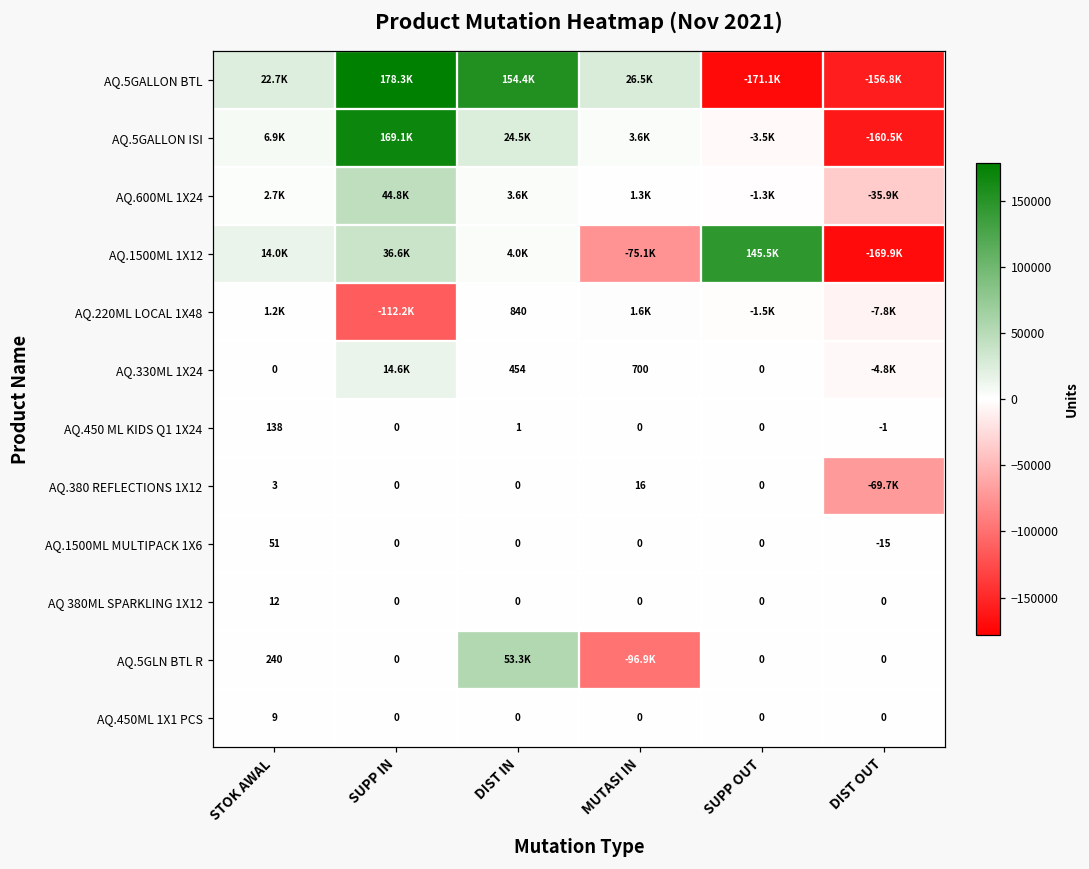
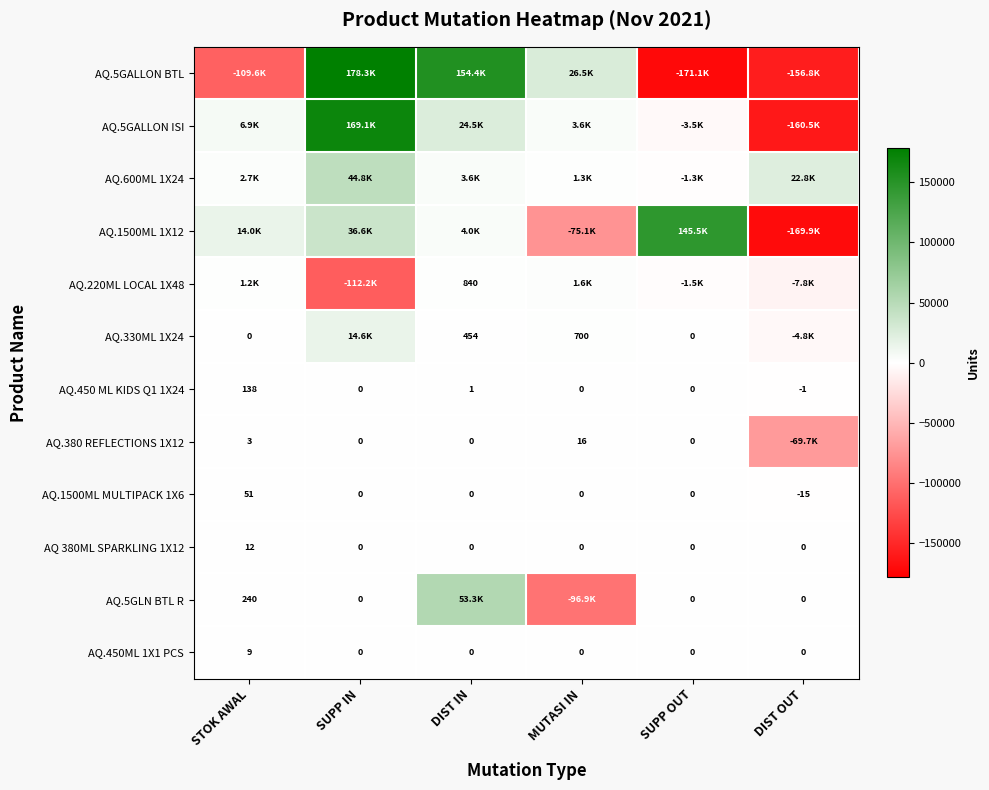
AQ.5GALLON BTL, STOK AWAL: 22.7K -> -109.6K
AQ.600ML 1X24, DIST OUT: -35.9K -> 22.8K
